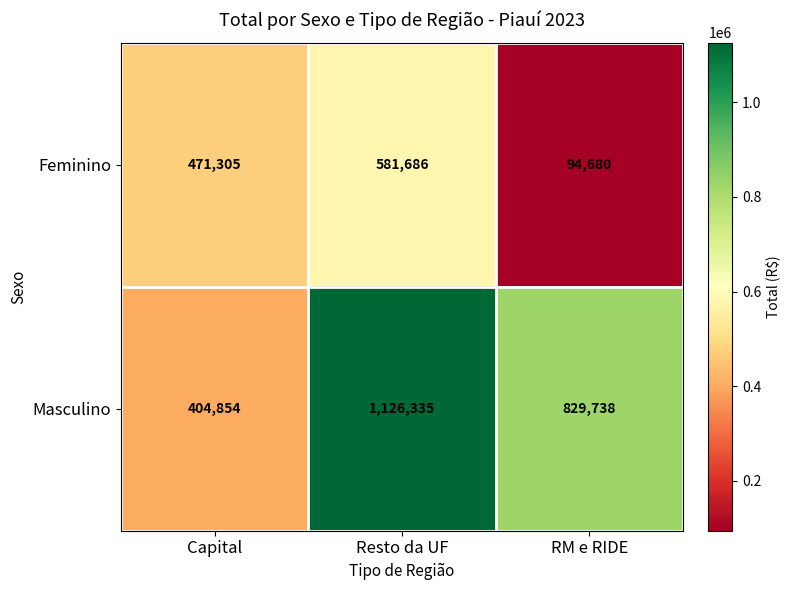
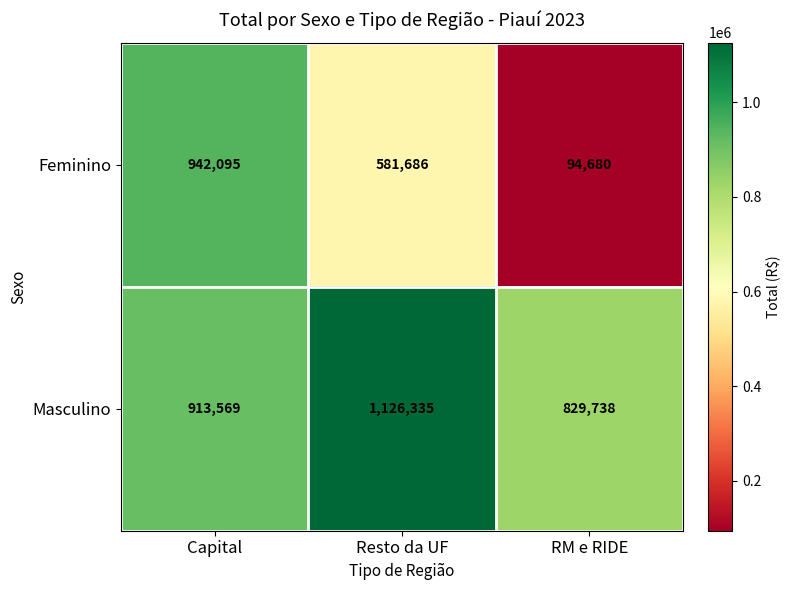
Feminino, Capital: 471,305 -> 942,095
Masculino, Capital: 404,854 -> 913,569
